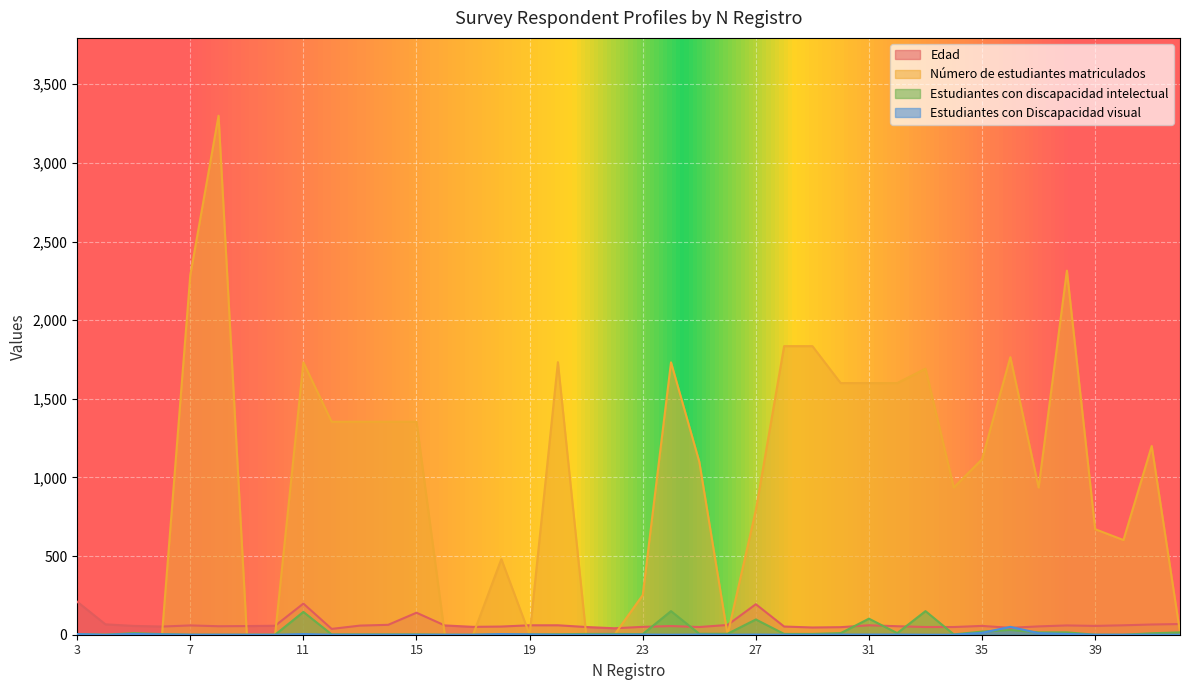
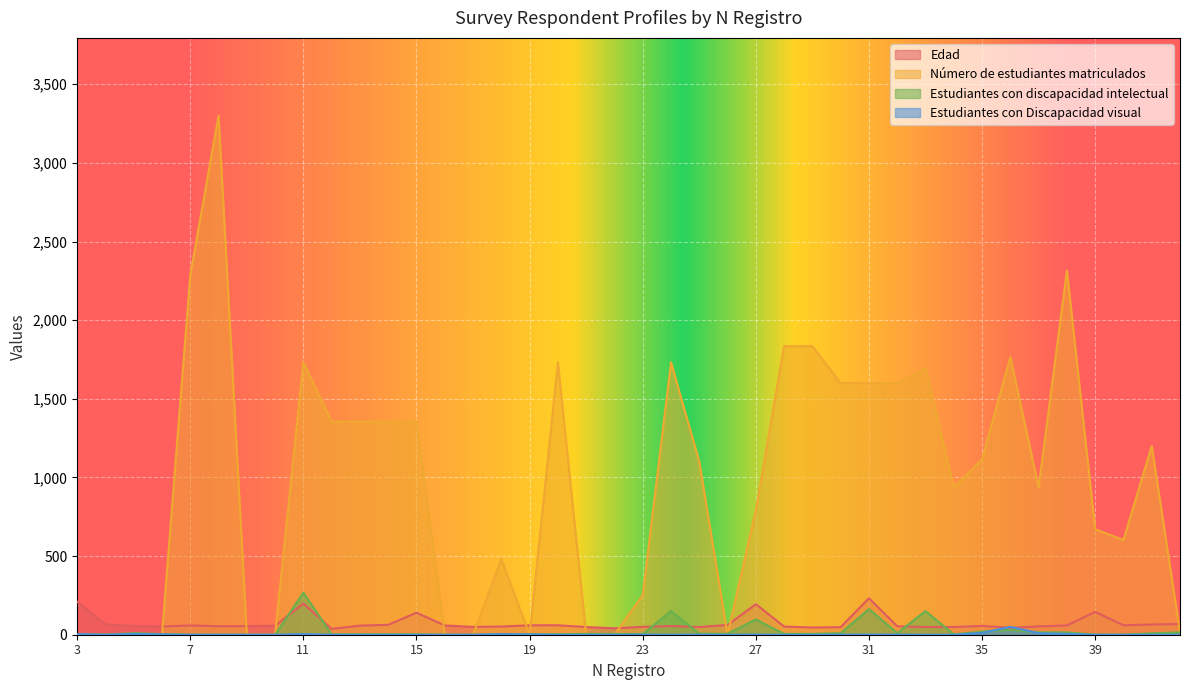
Estudiantes con discapacidad intelectual, 11: 150 -> 270
Edad, 31: 60 -> 230
Estudiantes con discapacidad intelectual, 31: 100 -> 160
Edad, 39: 60 -> 150
